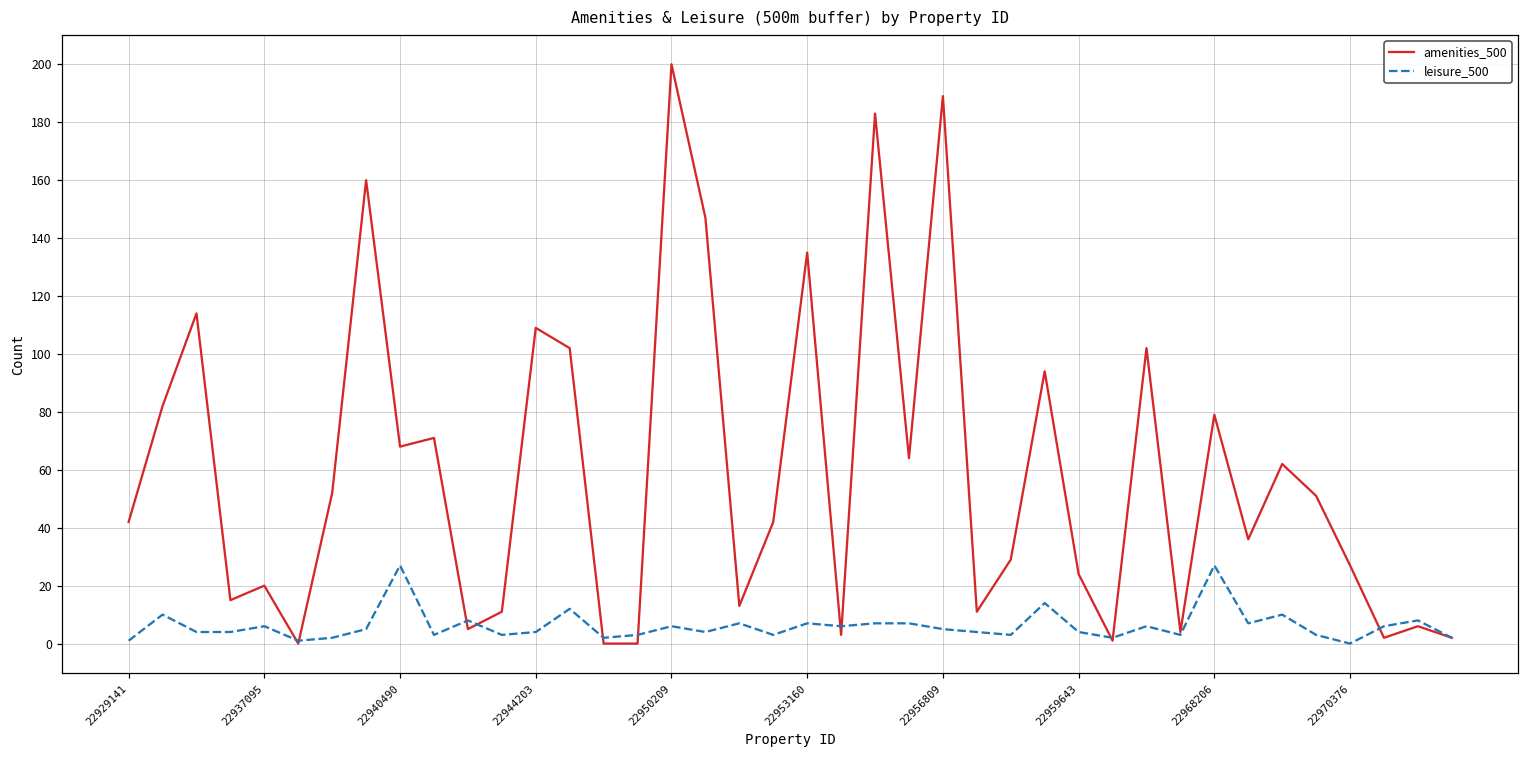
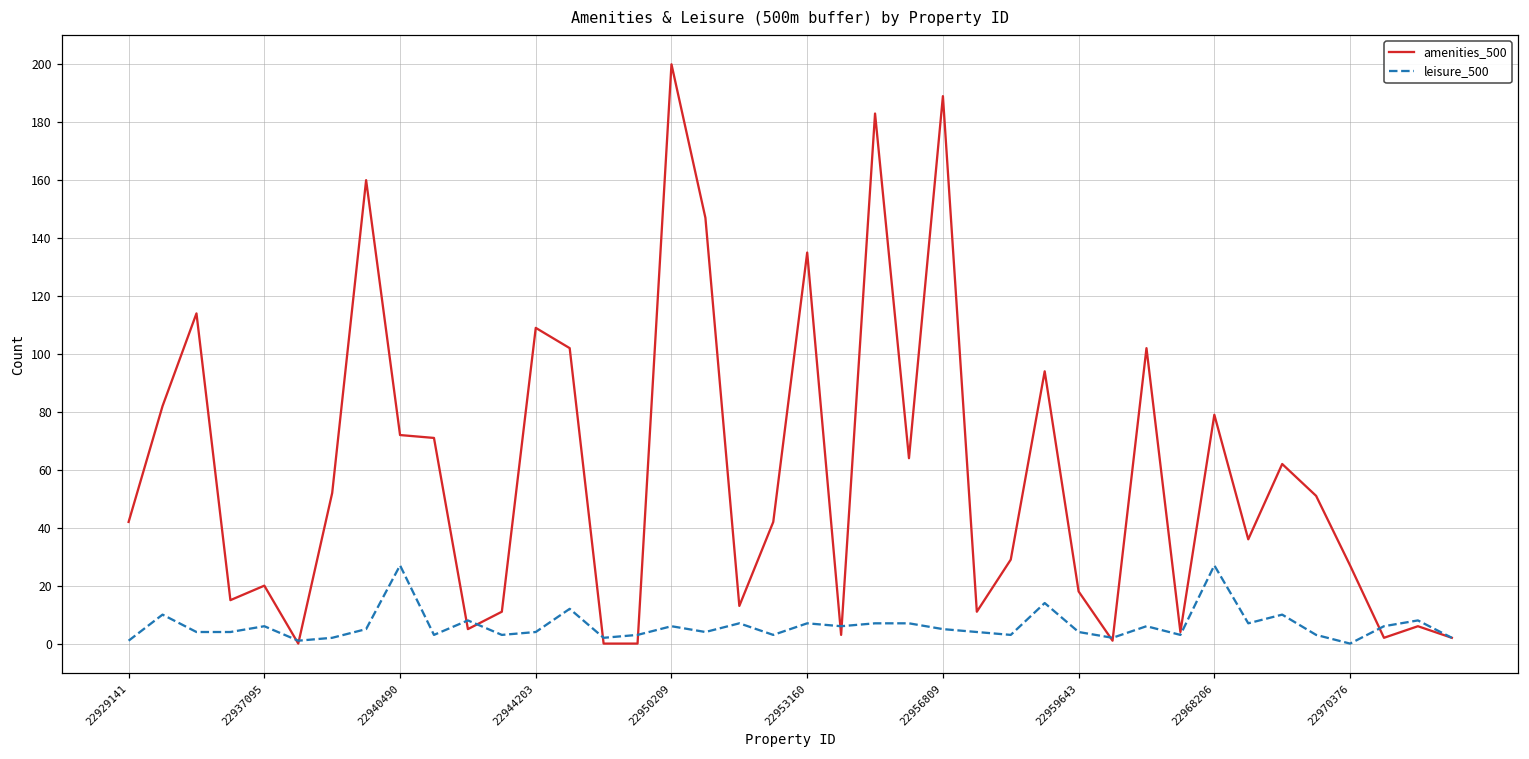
amenities_500, 22940490: 68 -> 72
amenities_500, 22959643: 24 -> 18
